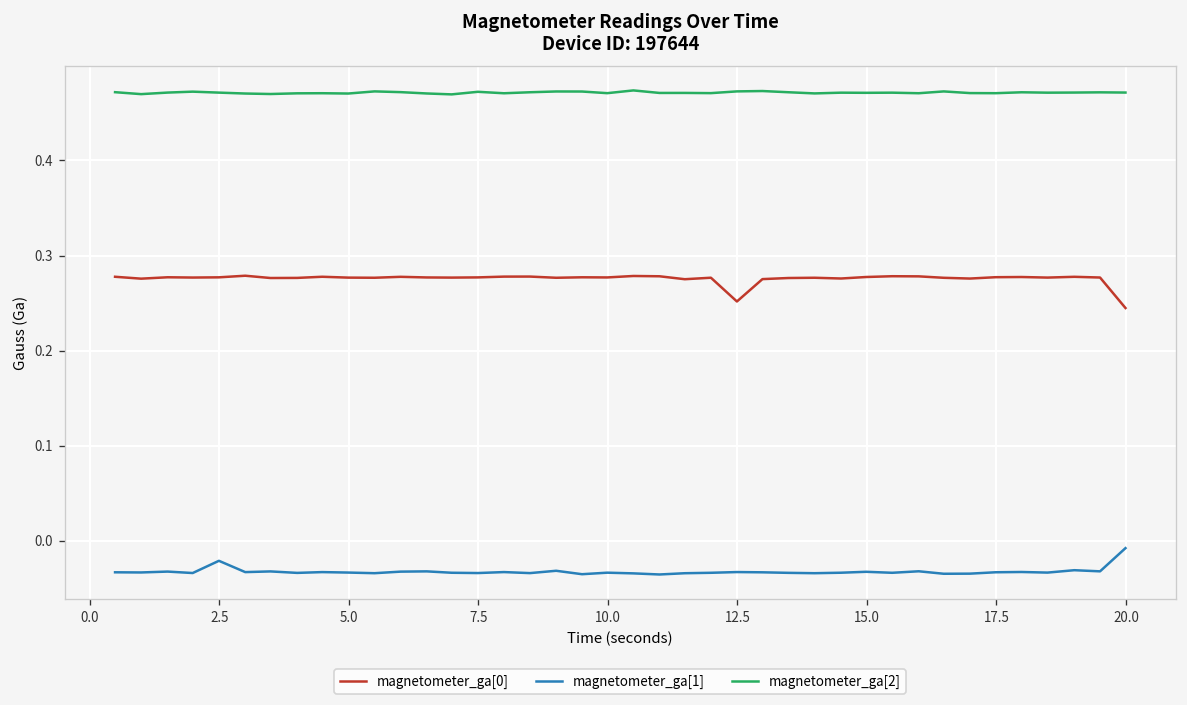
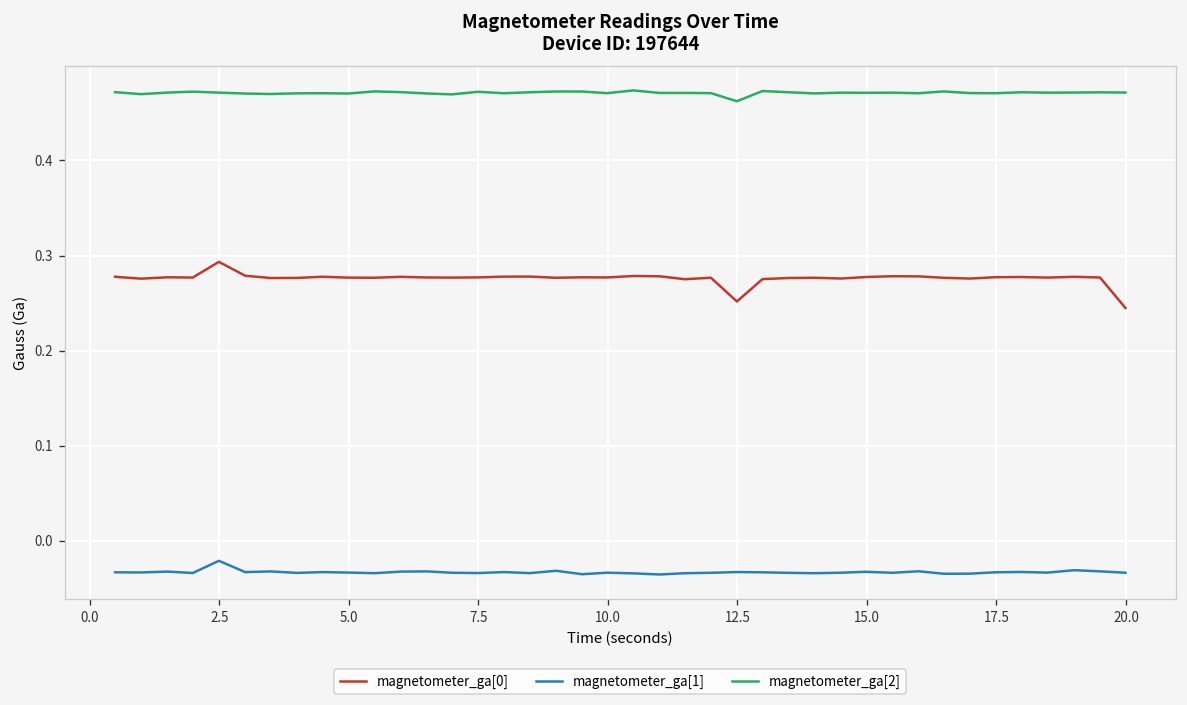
magnetometer_ga[0], 2.5: 0.28 -> 0.29
magnetometer_ga[2], 12.5: 0.47 -> 0.46
magnetometer_ga[1], 20.0: -0.01 -> -0.03
